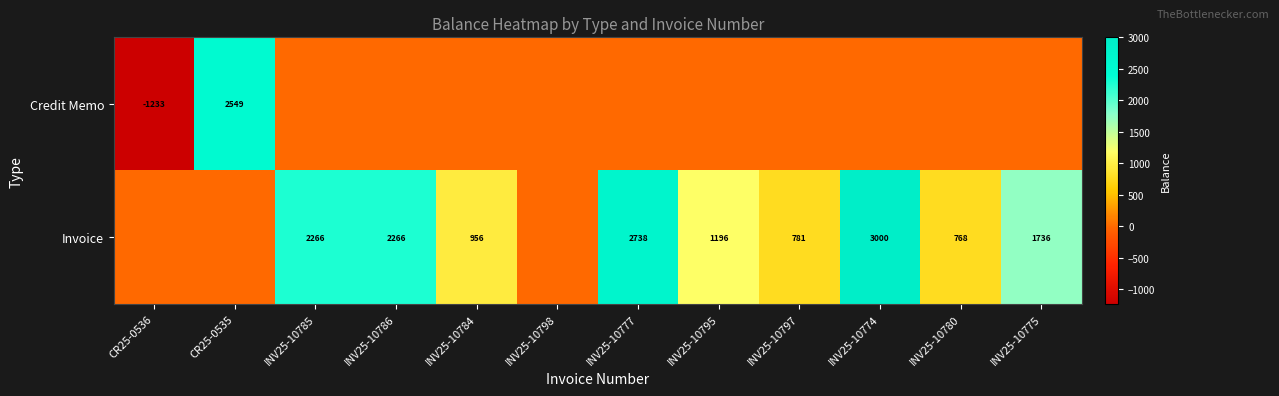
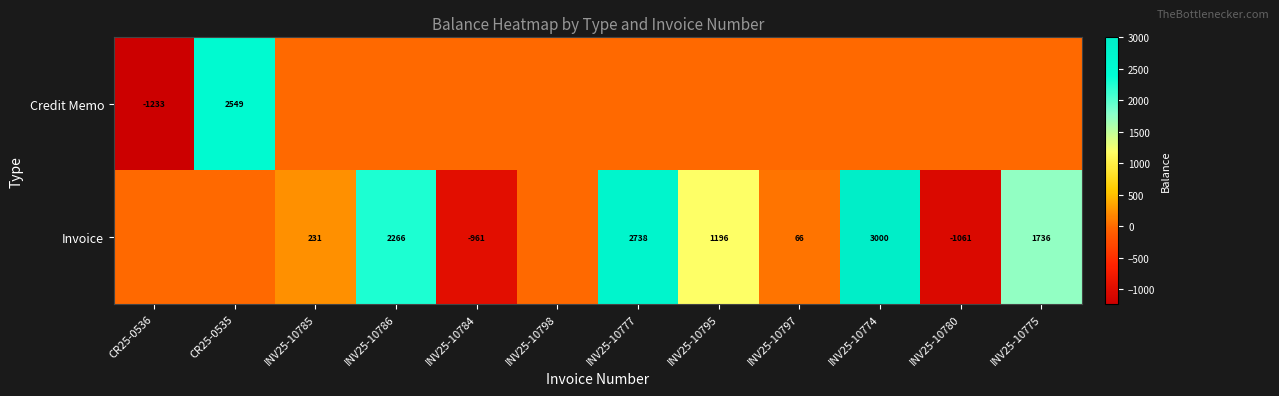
Invoice, INV25-10785: 2266 -> 231
Invoice, INV25-10784: 956 -> -961
Invoice, INV25-10797: 781 -> 66
Invoice, INV25-10780: 768 -> -1061
